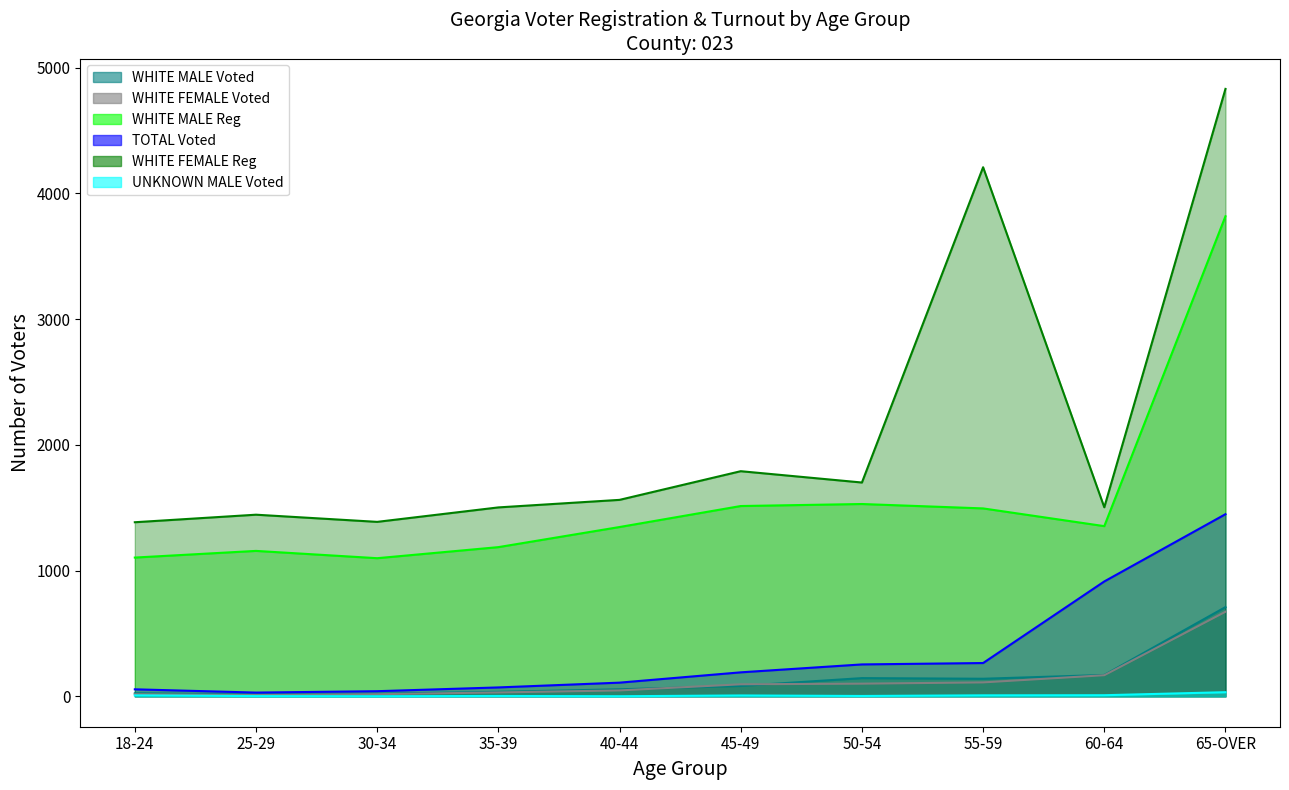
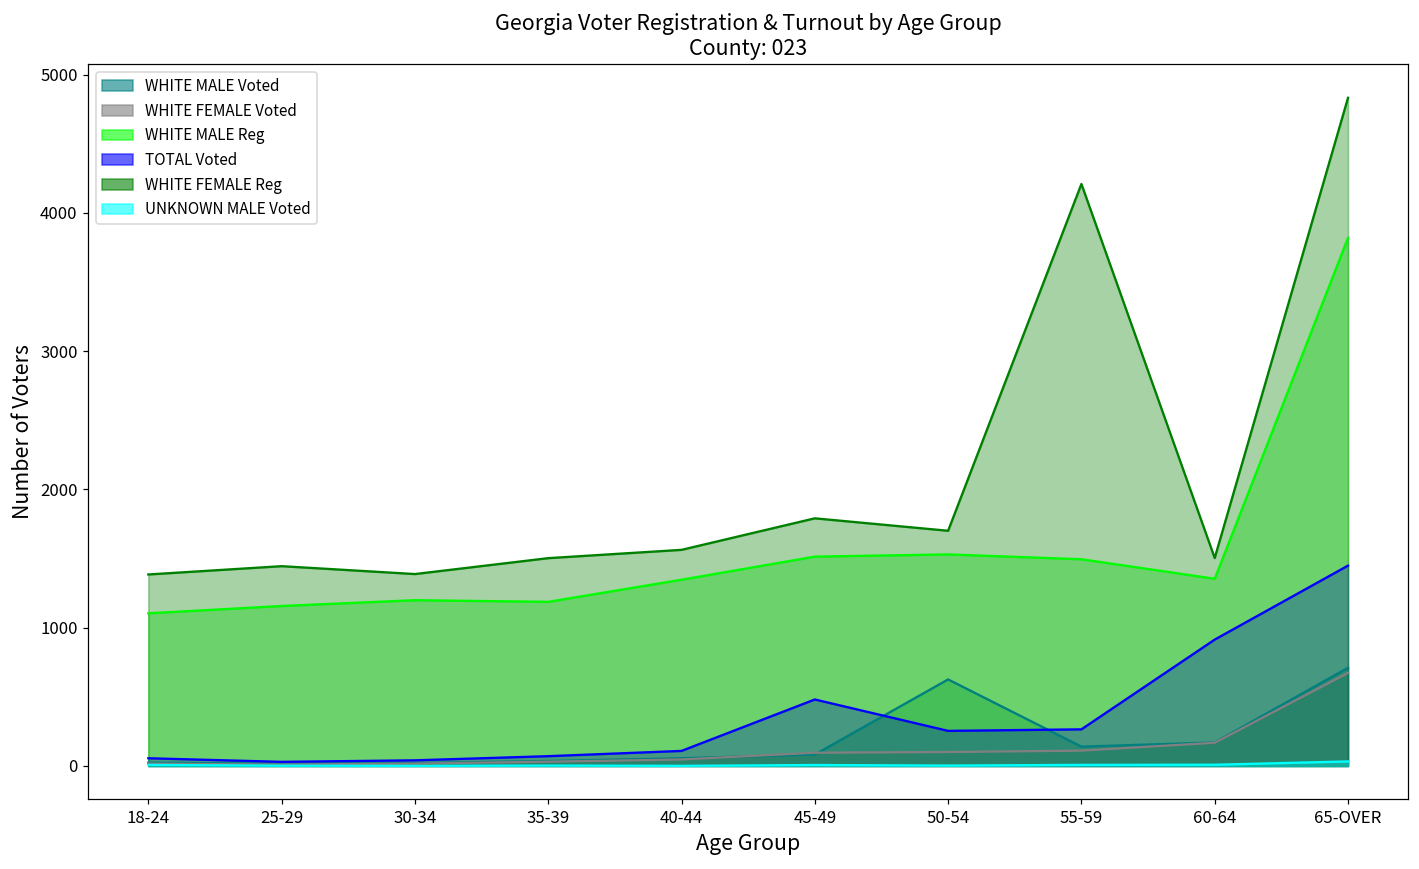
WHITE MALE Reg, 30-34: 1100 -> 1200
TOTAL Voted, 45-49: 190 -> 480
WHITE MALE Voted, 50-54: 150 -> 630
